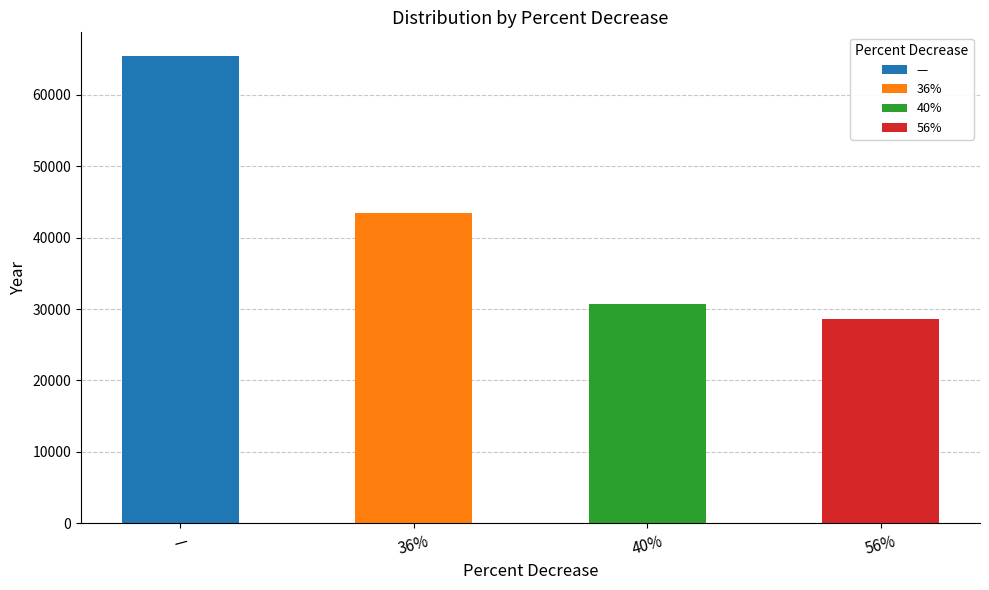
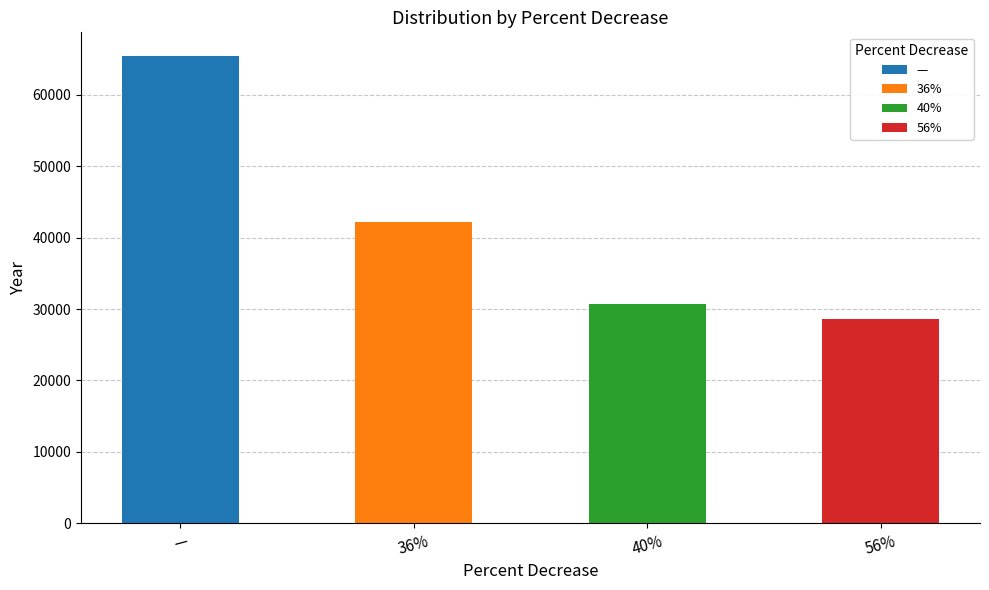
36%: 44000 -> 42000
